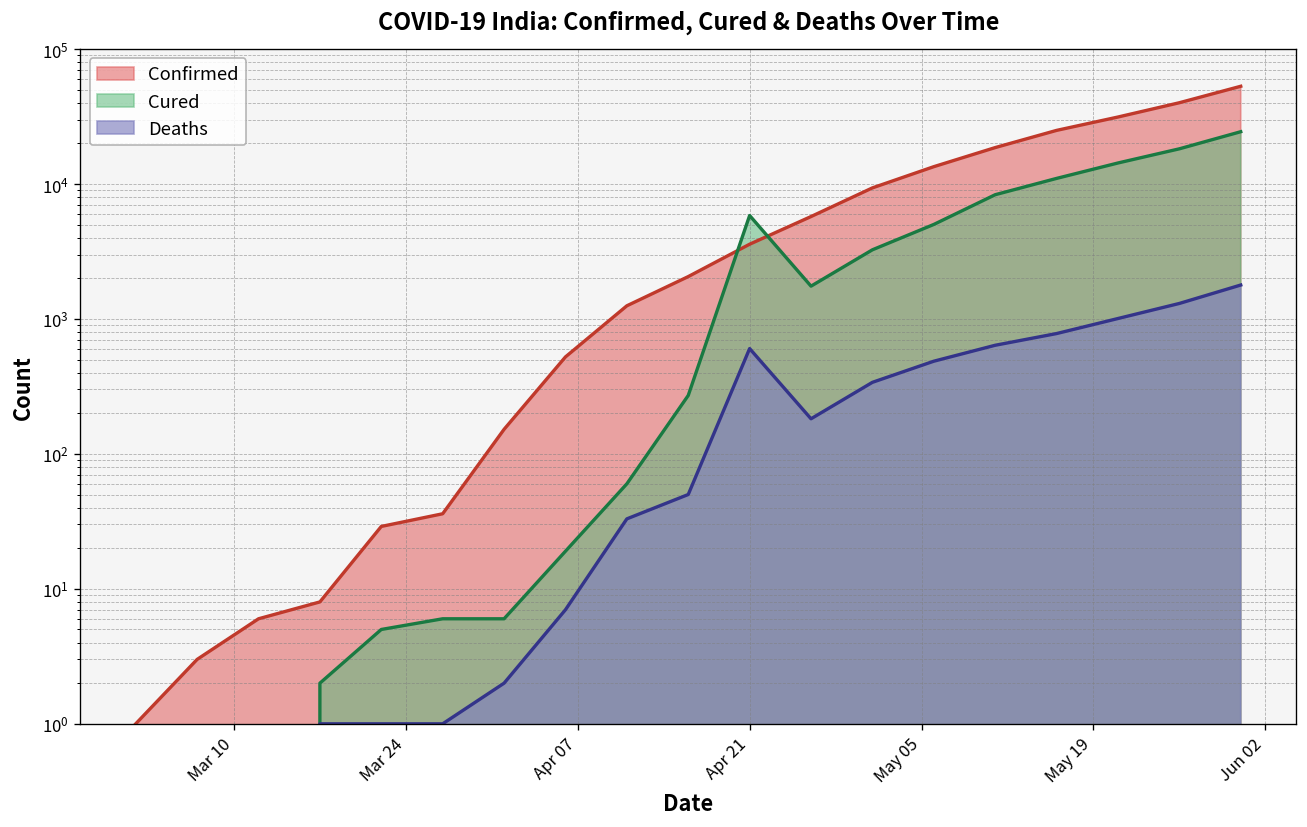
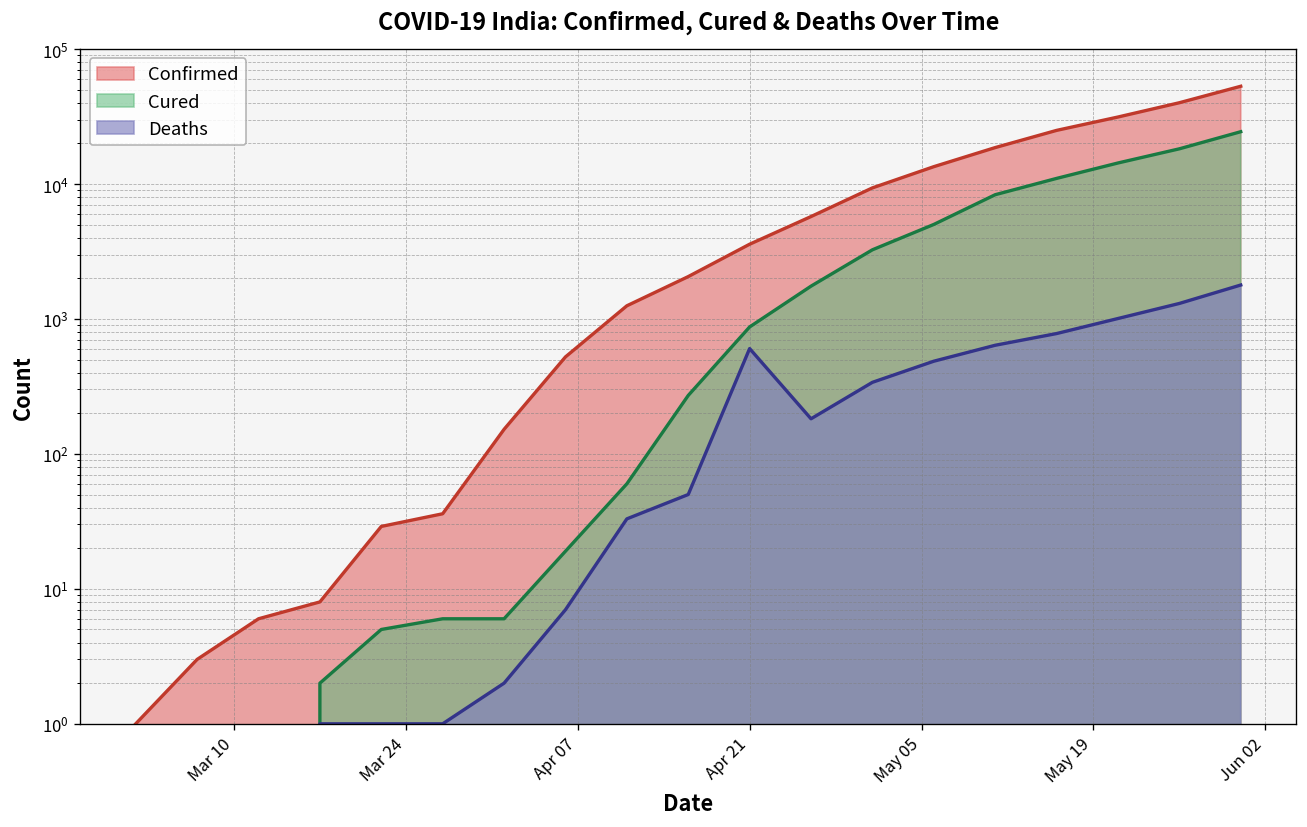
Cured, Apr 21: 6000 -> 900
